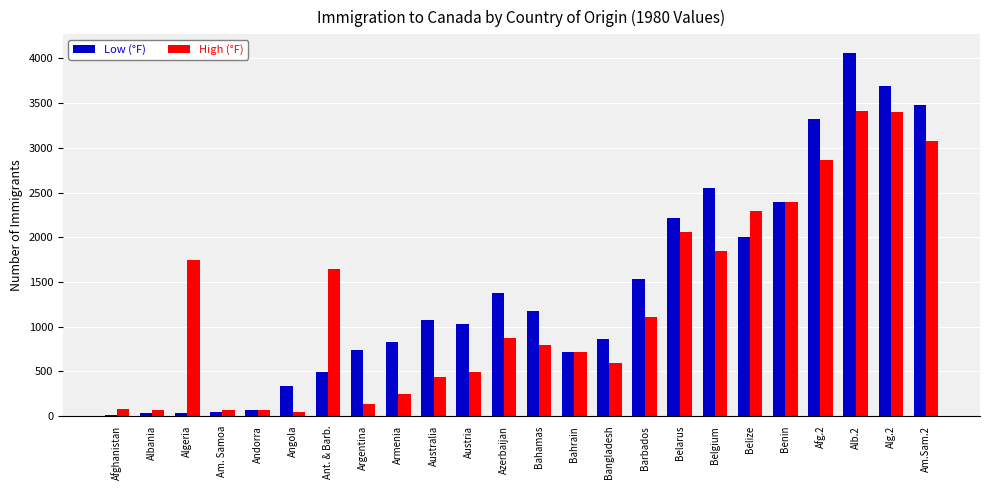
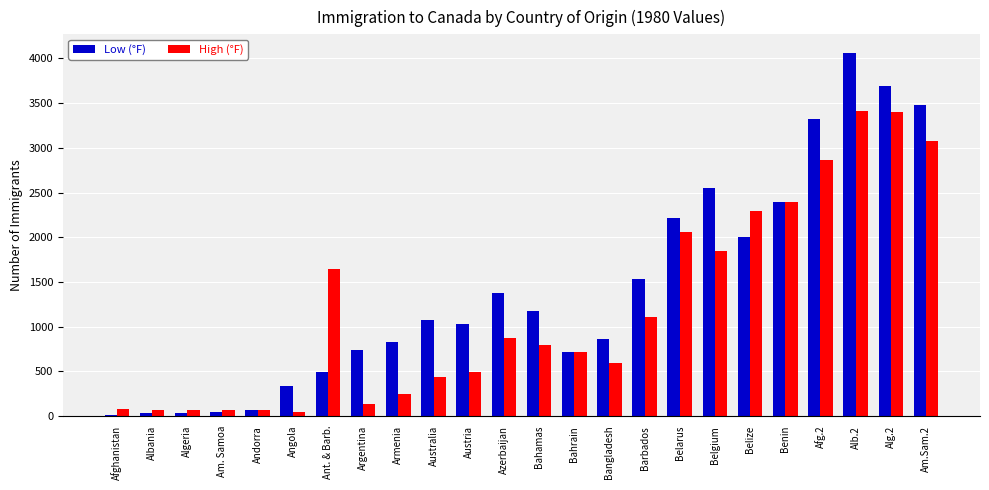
High (°F), Algeria: 1800 -> 100
